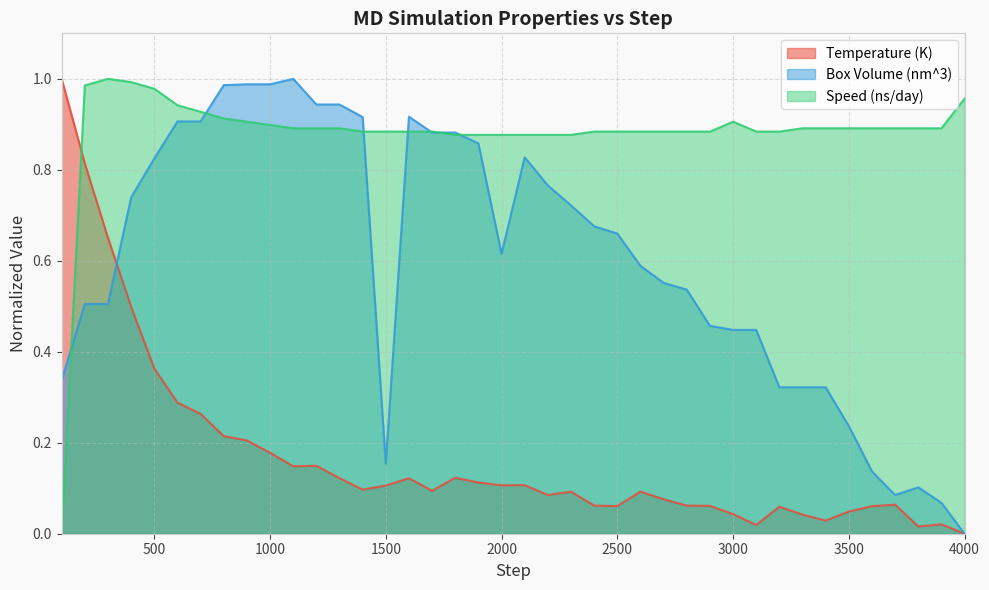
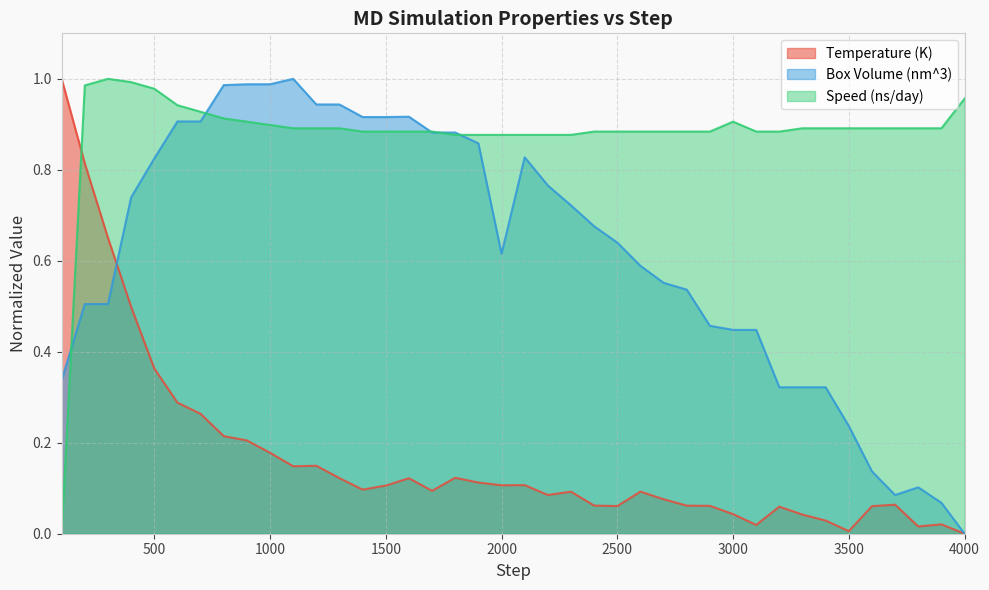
Box Volume (nm^3), 1500: 0.15 -> 0.92
Box Volume (nm^3), 2500: 0.66 -> 0.64
Temperature (K), 3500: 0.05 -> 0.01
